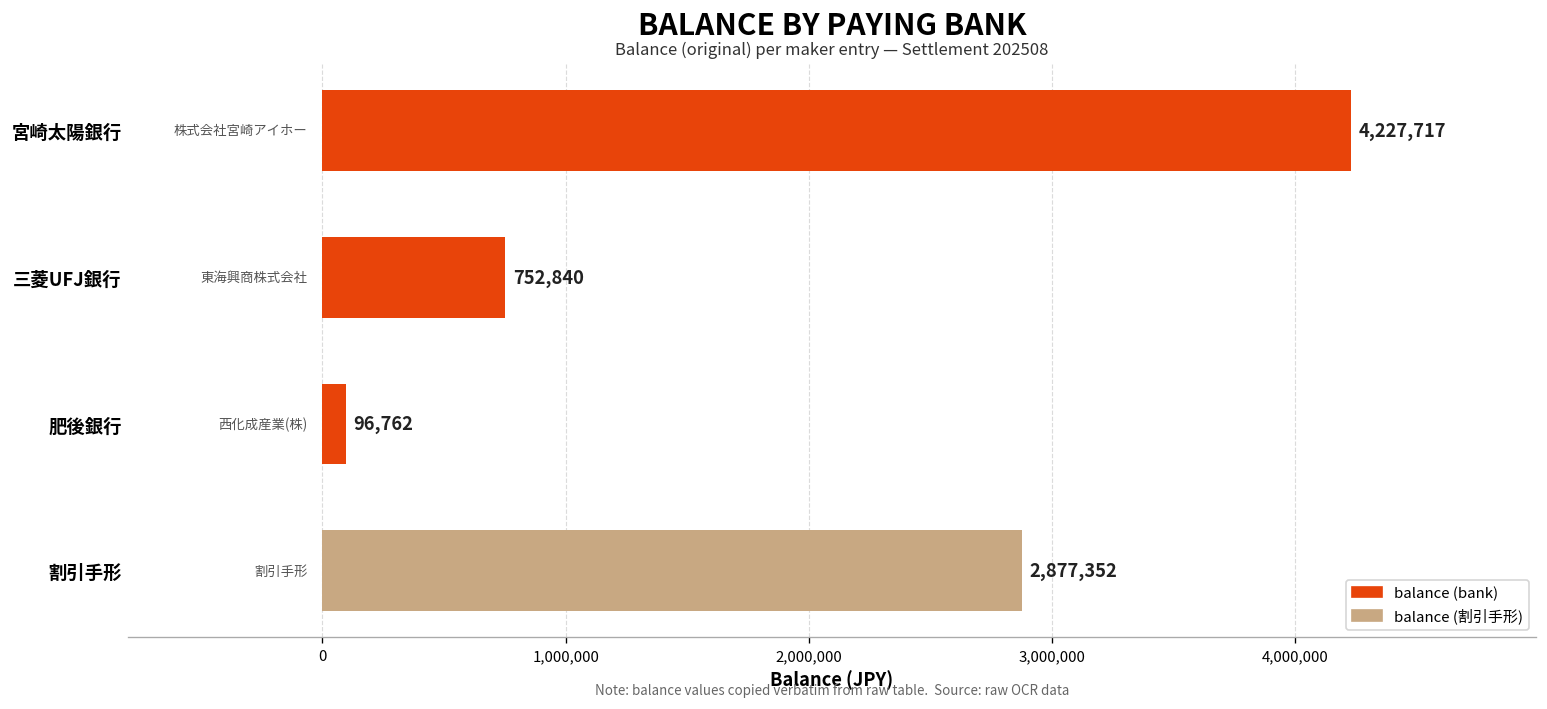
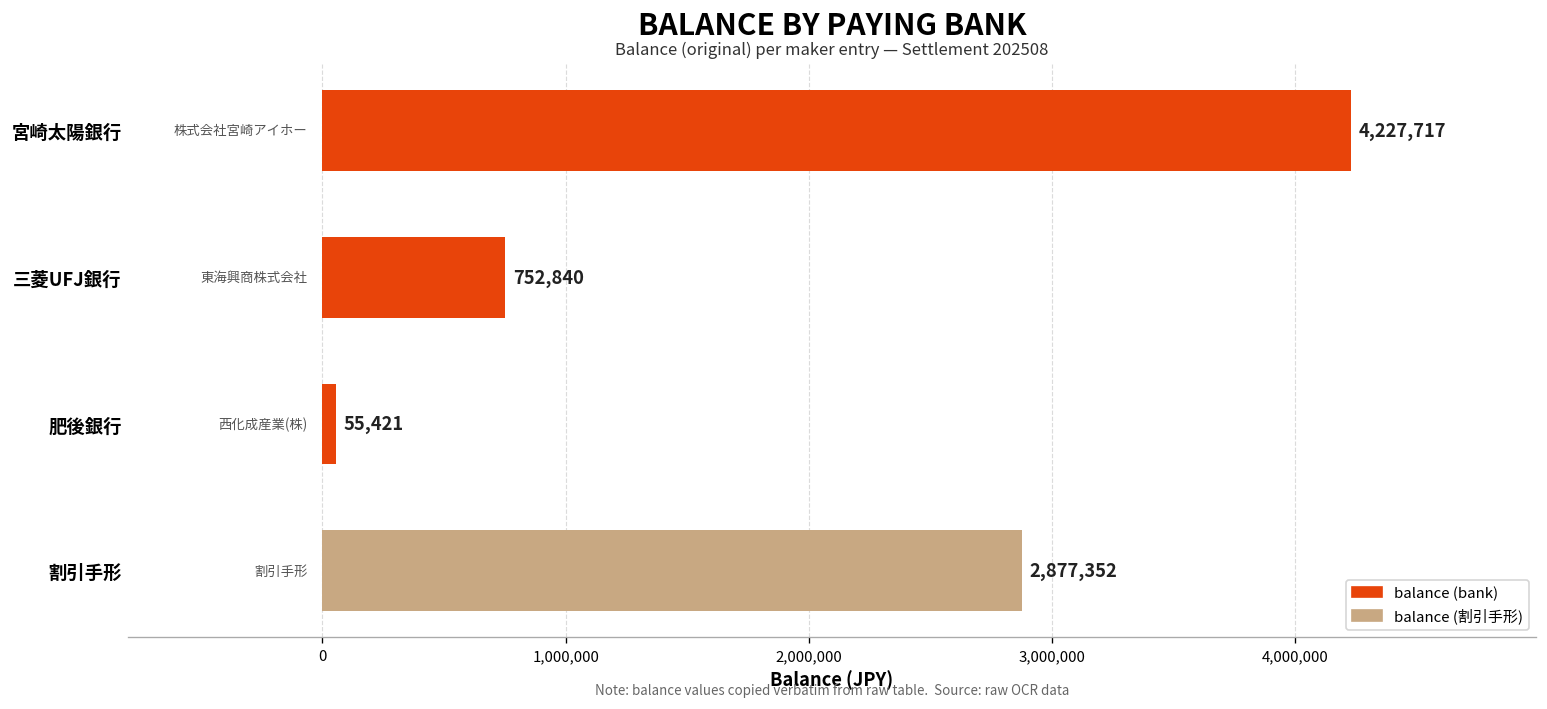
肥後銀行: 96,762 -> 55,421
